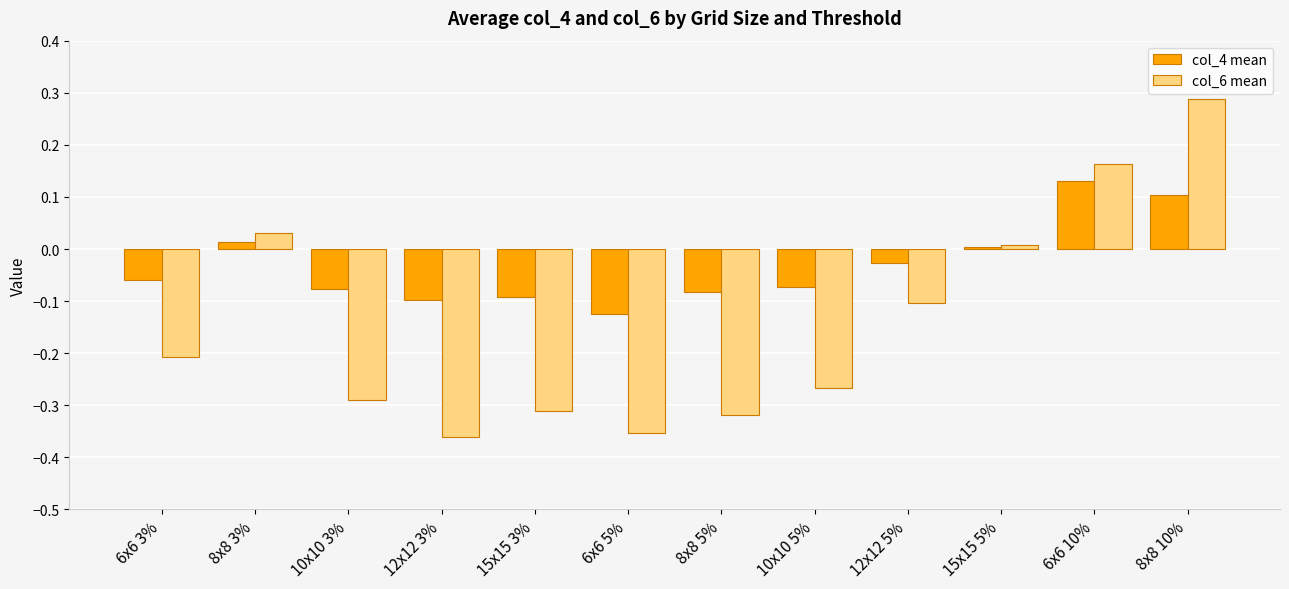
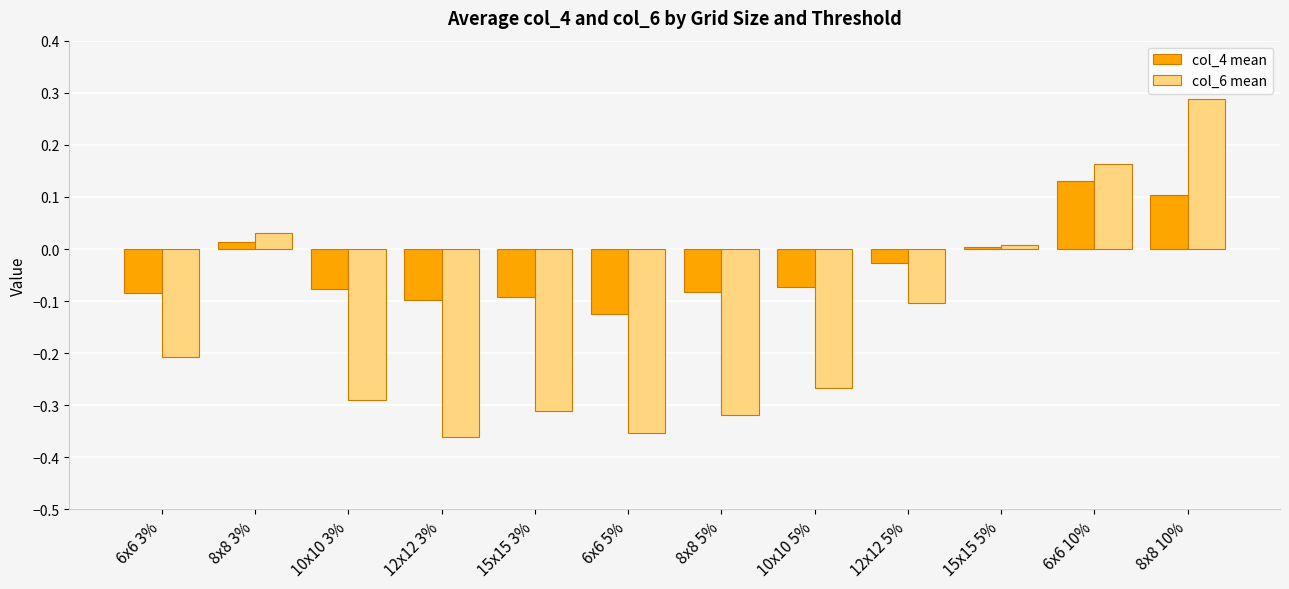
col_4 mean, 6x6 3%: -0.06 -> -0.09
